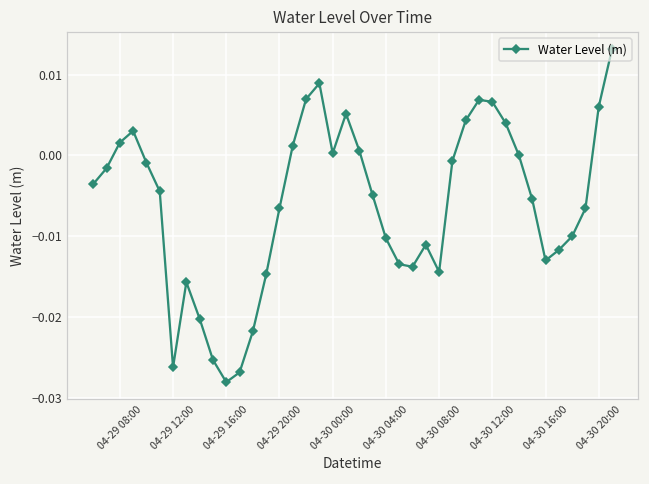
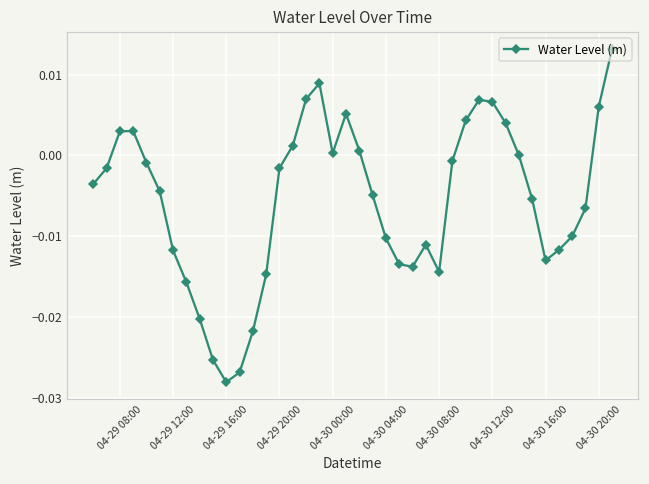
04-29 08:00: 0.002 -> 0.003
04-29 12:00: -0.026 -> -0.012
04-29 20:00: -0.007 -> -0.002
